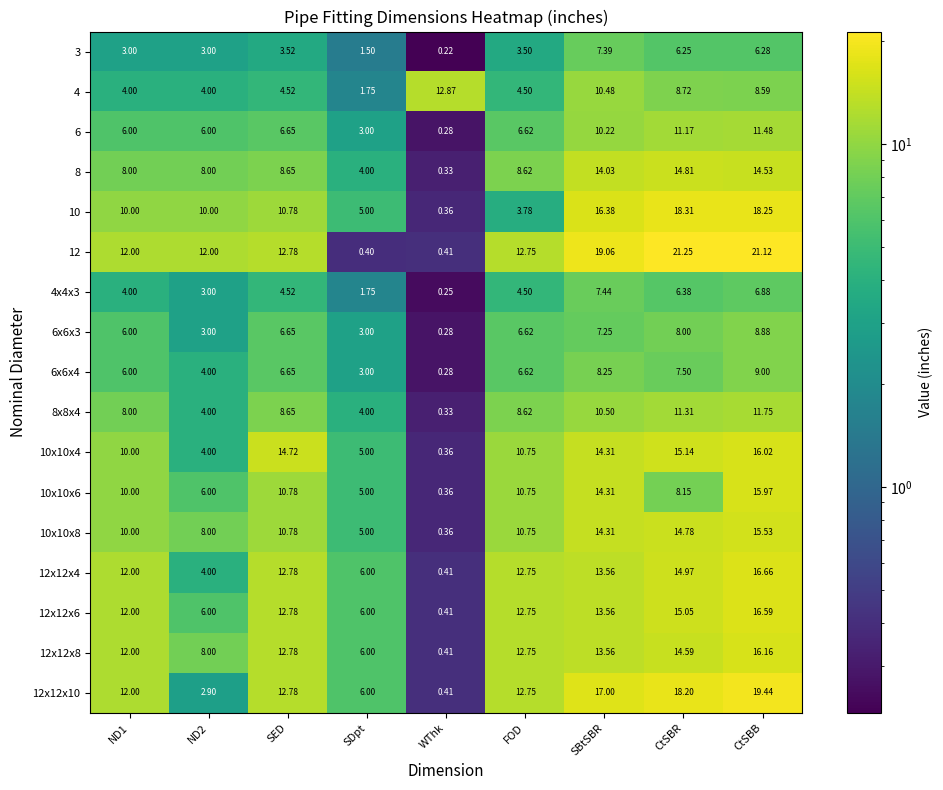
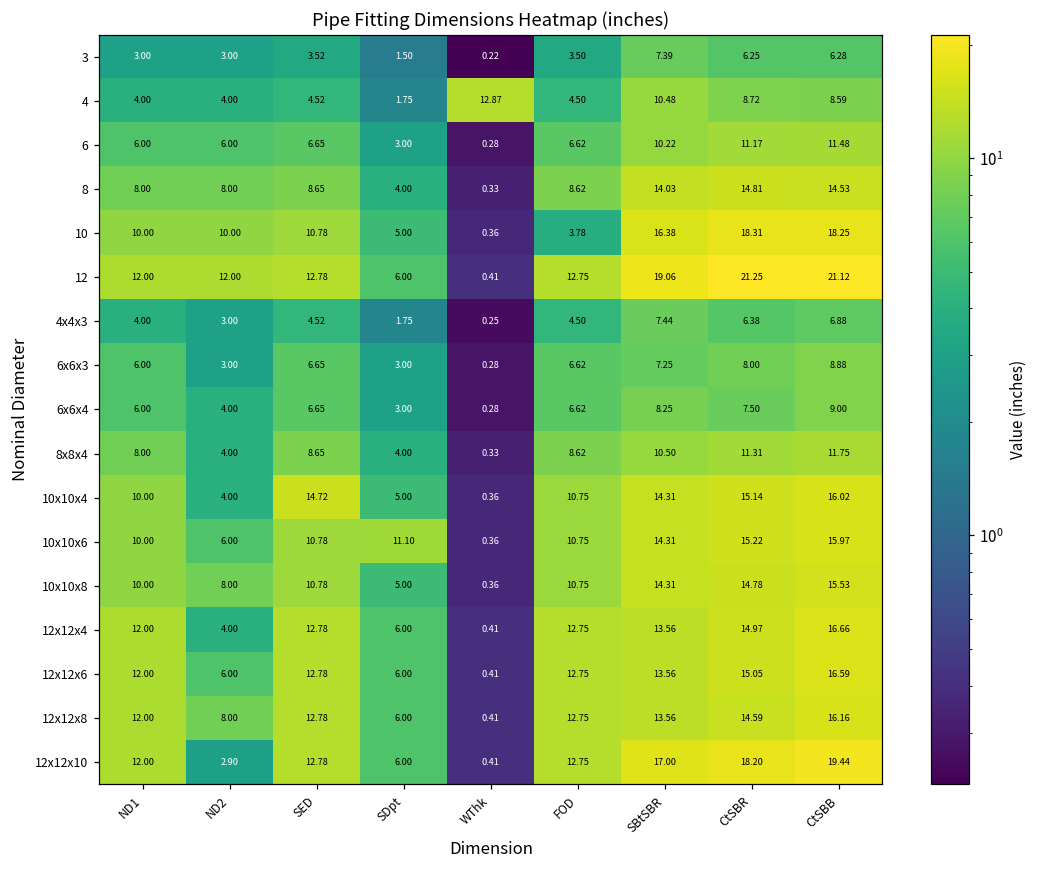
12, SDpt: 0.40 -> 6.00
10x10x6, SDpt: 5.00 -> 11.10
10x10x6, CtSBR: 8.15 -> 15.22
